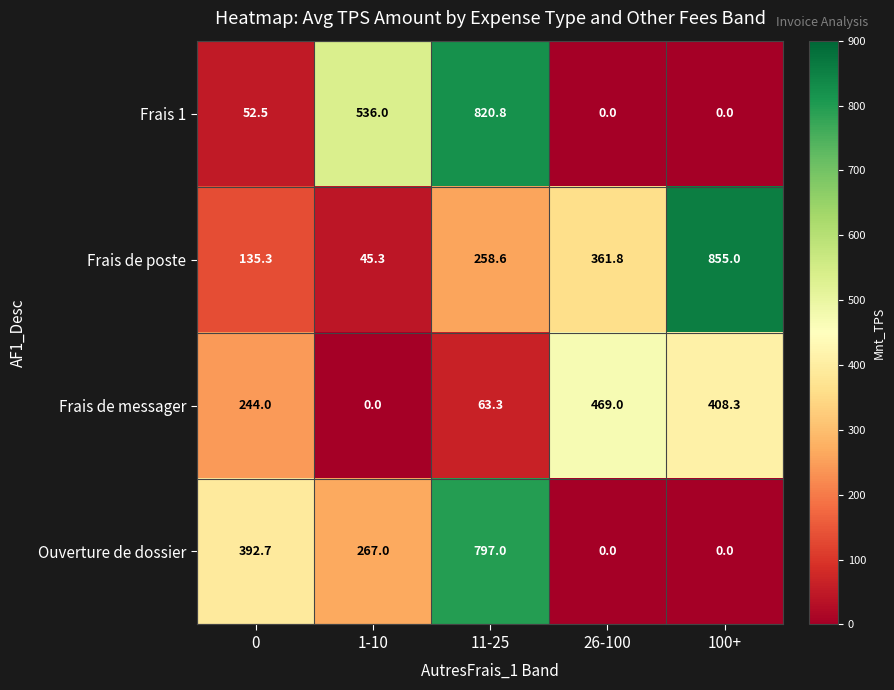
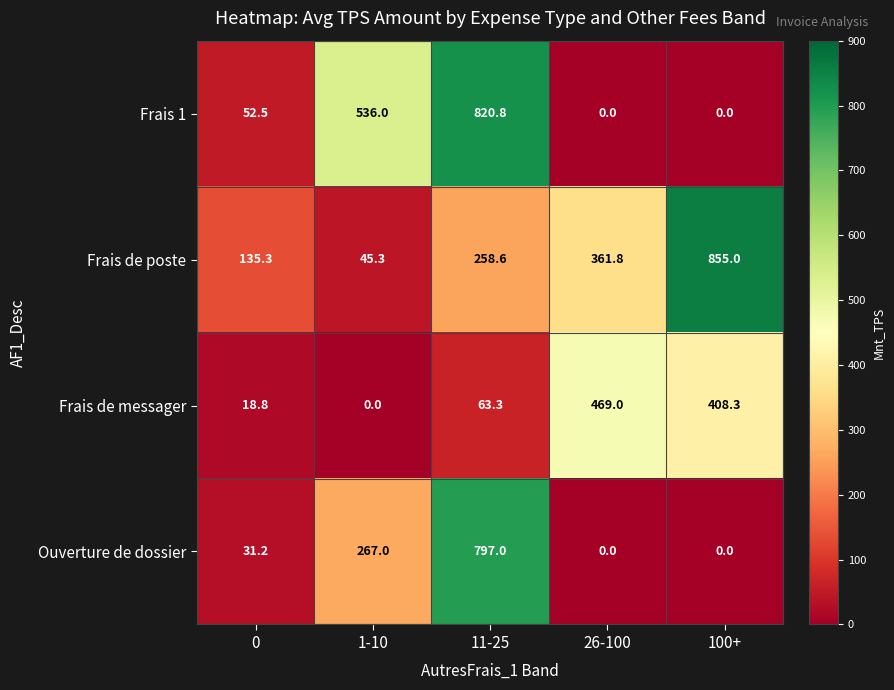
Frais de messager, 0: 244.0 -> 18.8
Ouverture de dossier, 0: 392.7 -> 31.2
